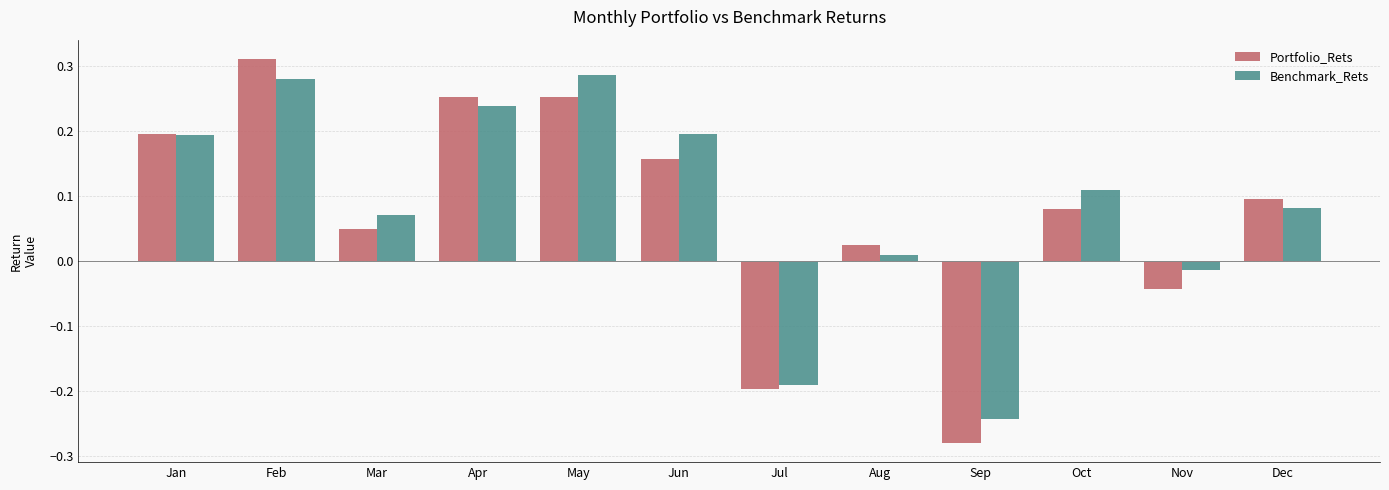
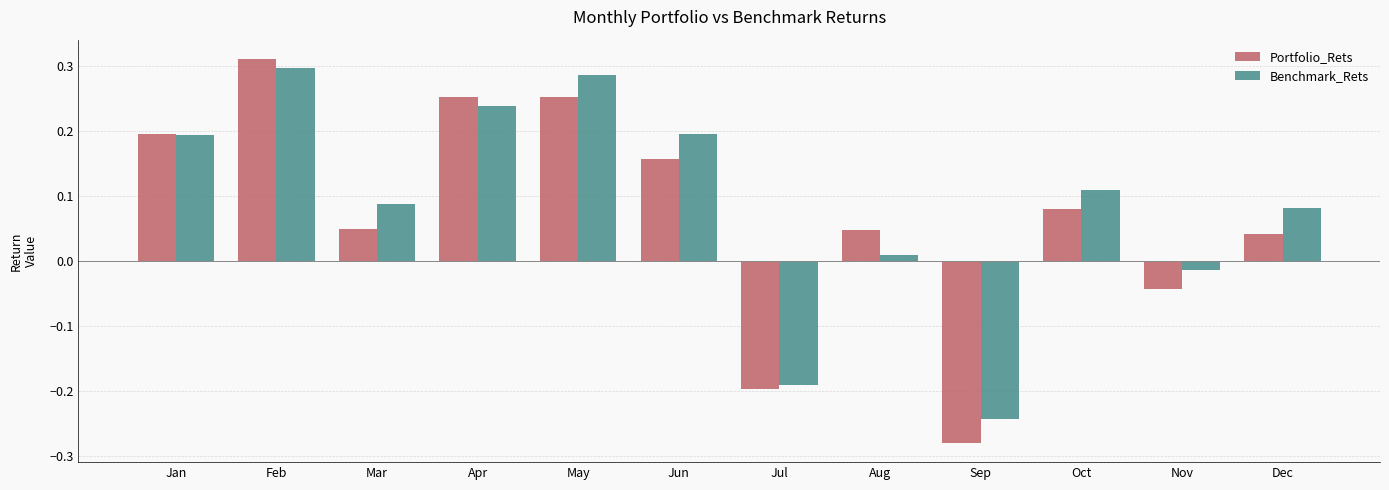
Benchmark_Rets, Feb: 0.28 -> 0.30
Benchmark_Rets, Mar: 0.07 -> 0.09
Portfolio_Rets, Aug: 0.02 -> 0.05
Portfolio_Rets, Dec: 0.10 -> 0.04
